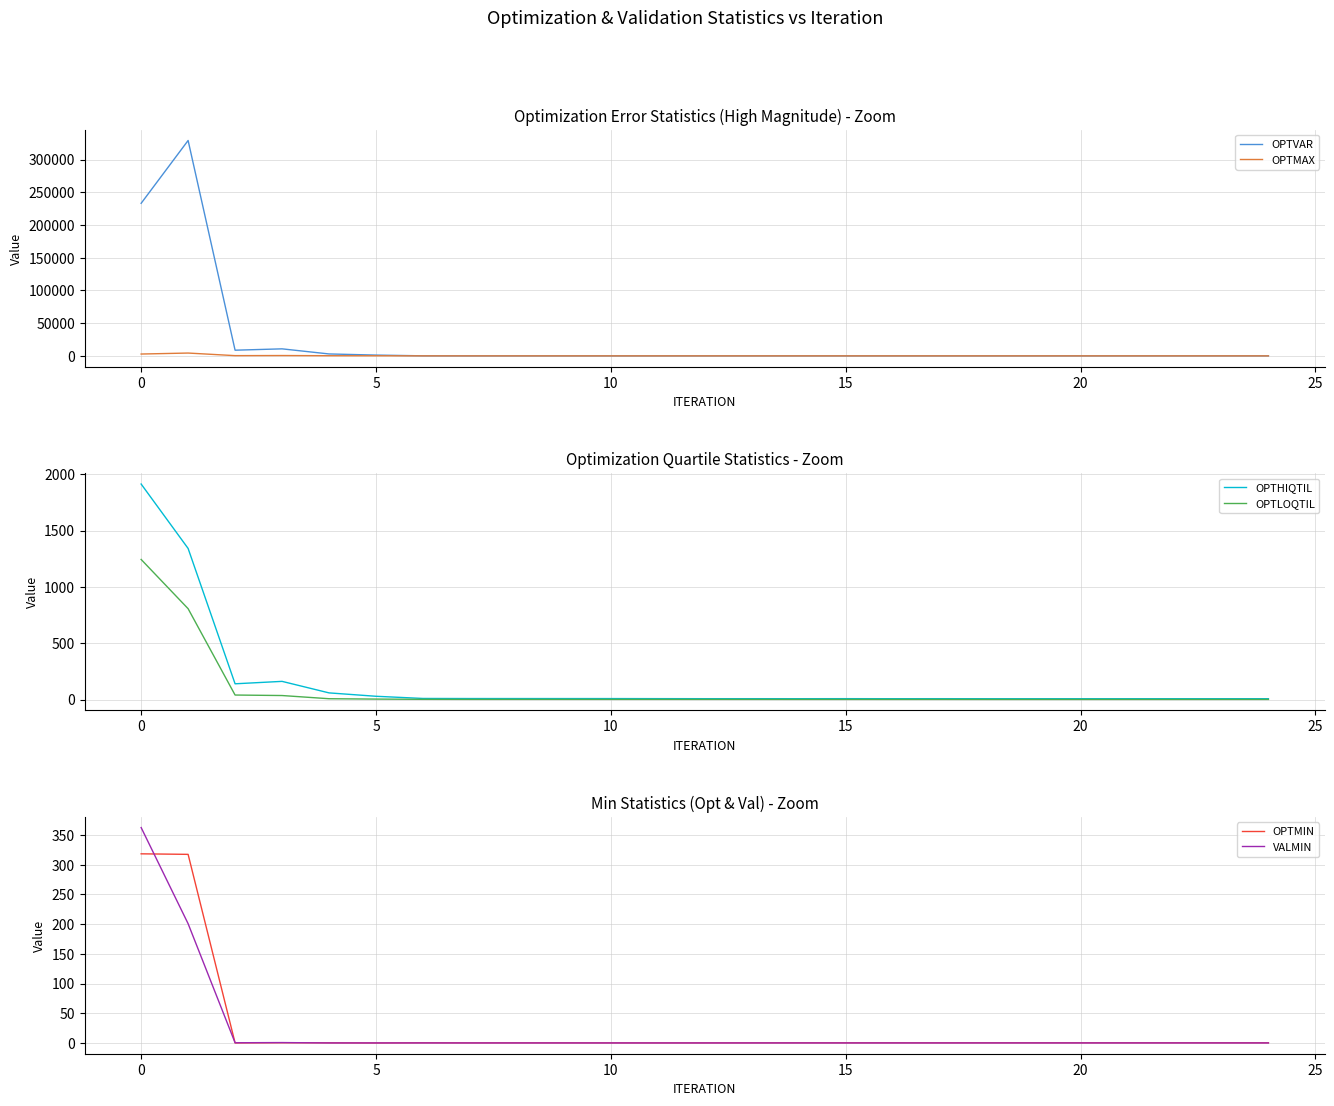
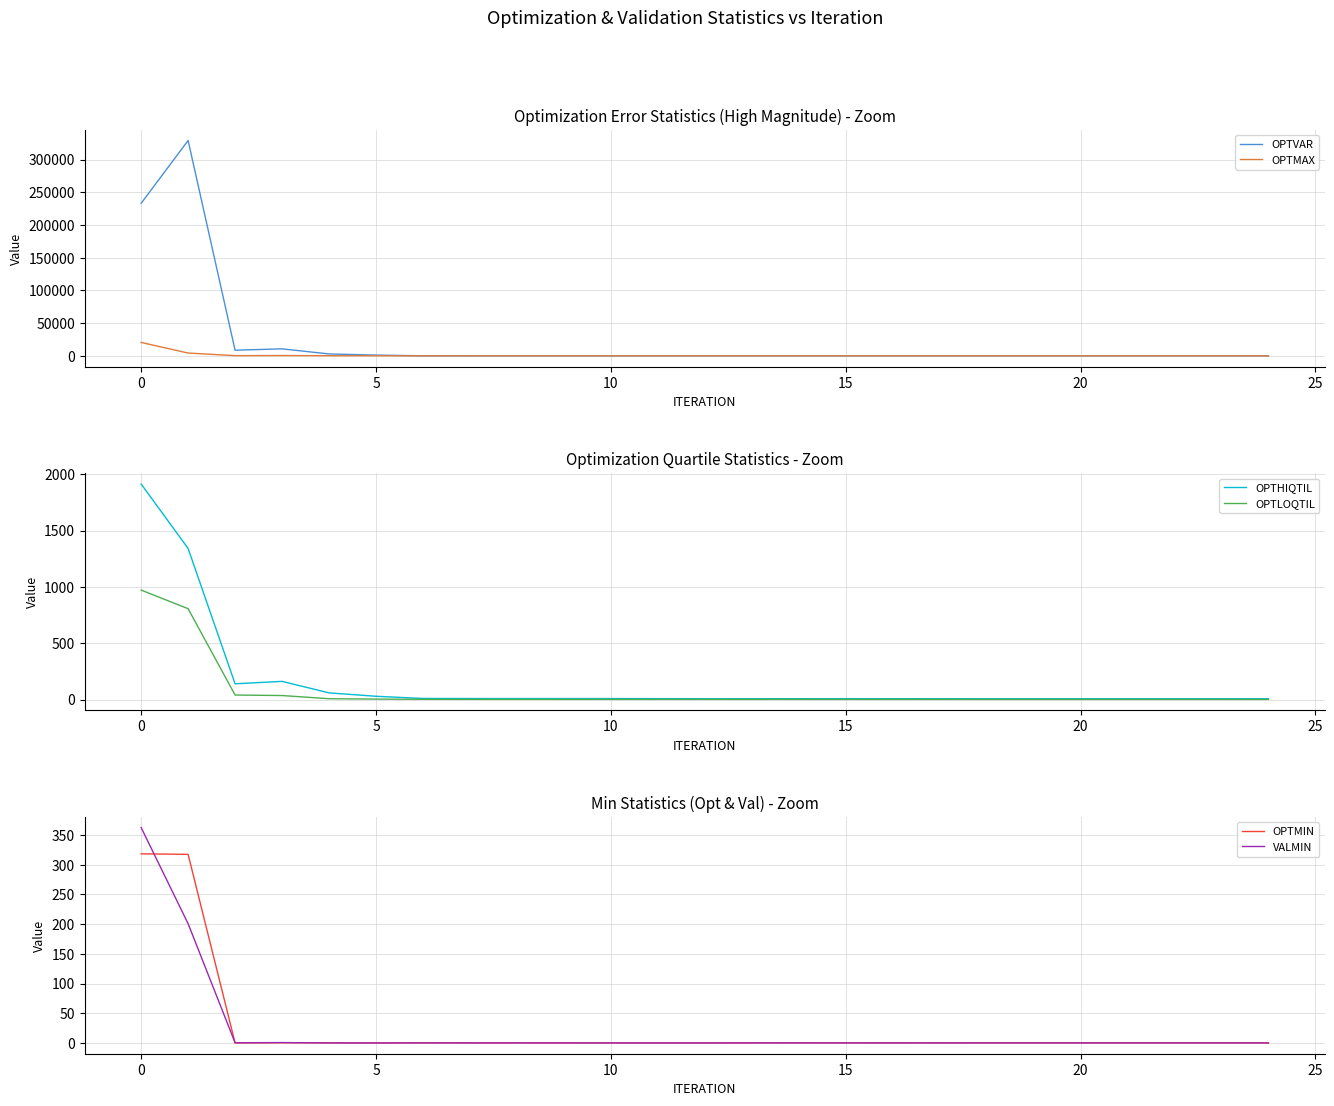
Optimization Error Statistics (High Magnitude) - Zoom, OPTMAX, 0: 0 -> 20000
Optimization Quartile Statistics - Zoom, OPTLOQTIL, 0: 1240 -> 970
